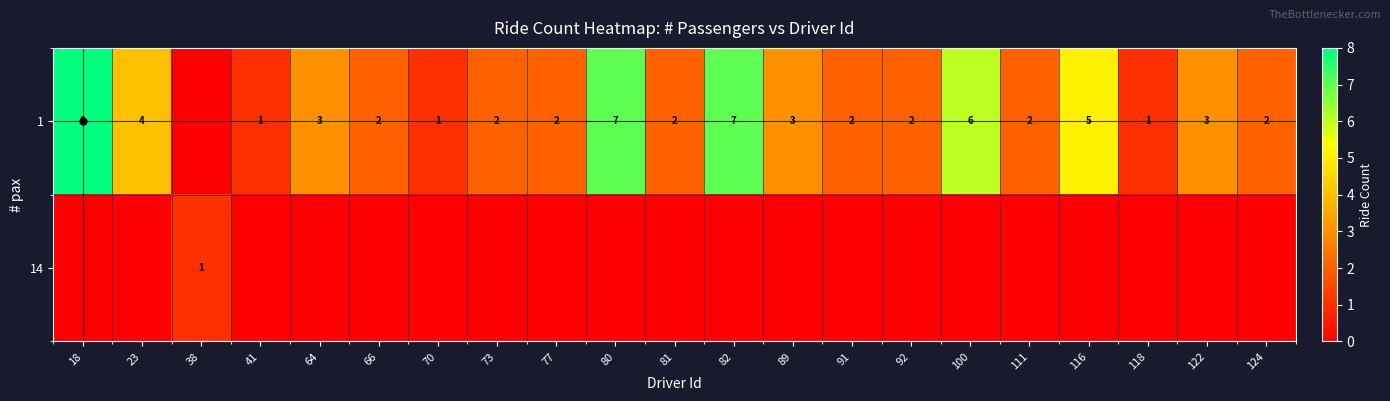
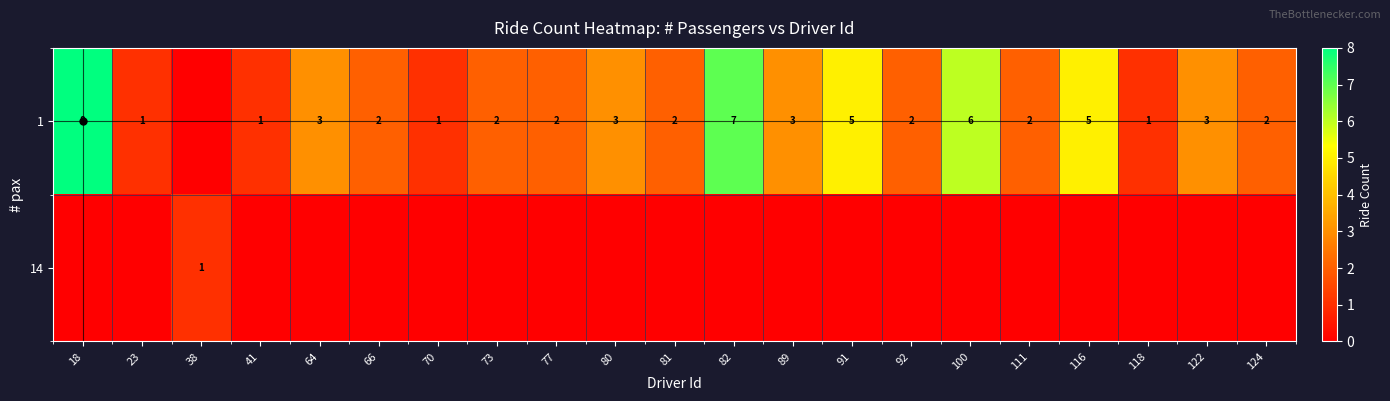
1, 23: 4 -> 1
1, 80: 7 -> 3
1, 91: 2 -> 5
